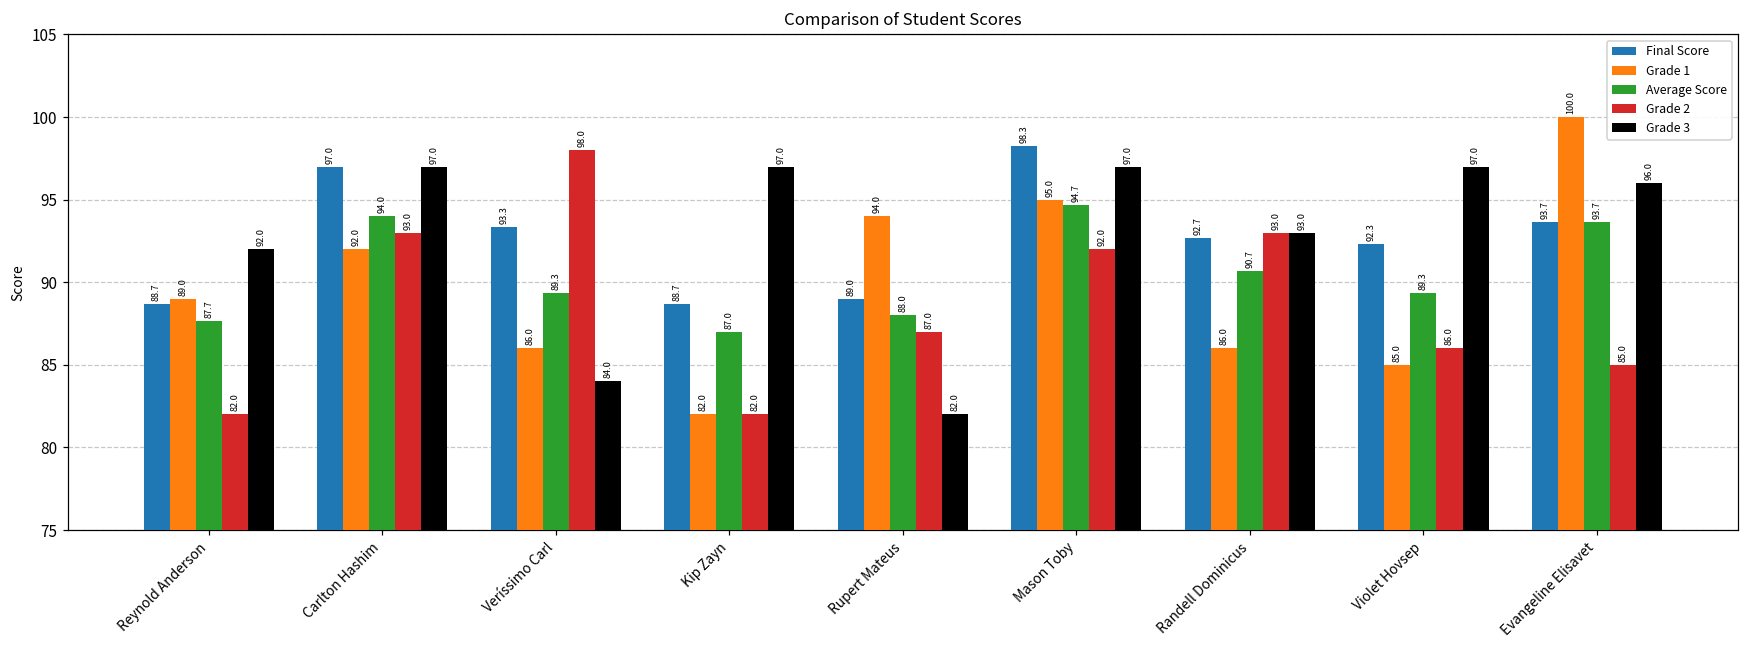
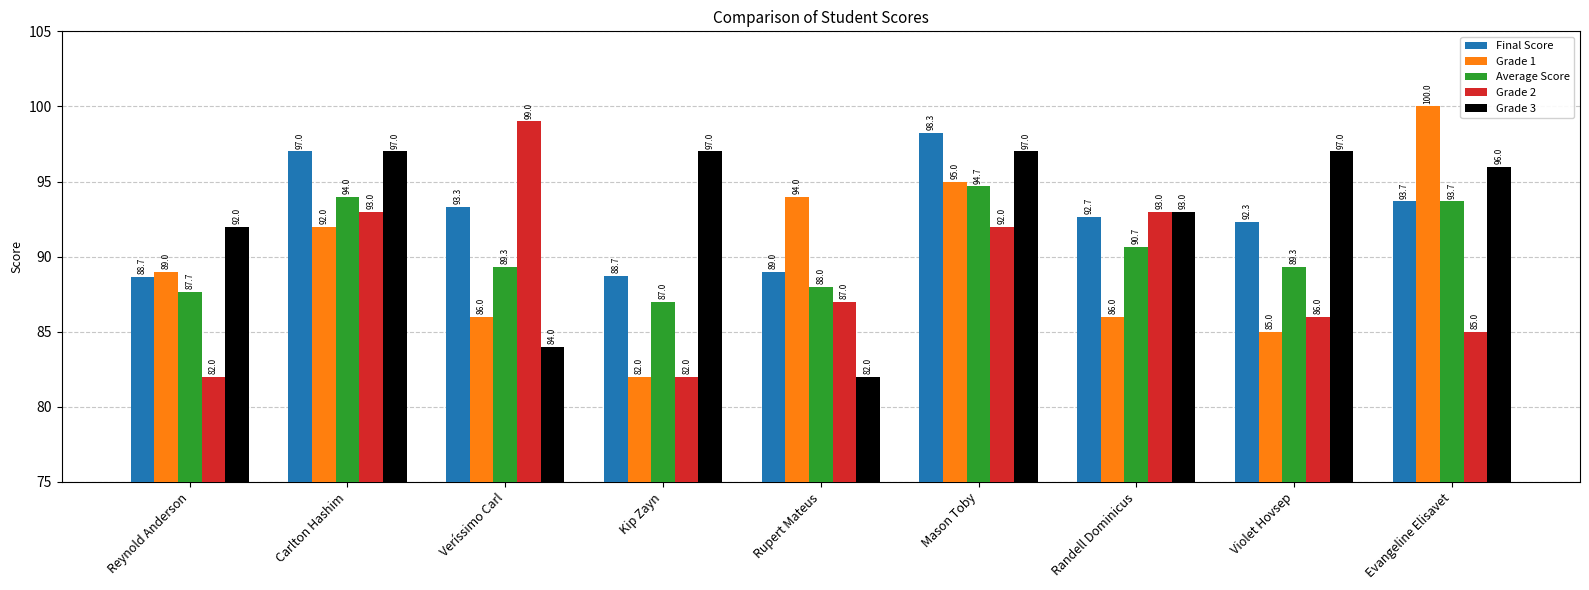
Grade 2, Veríssimo Carl: 98.0 -> 99.0
